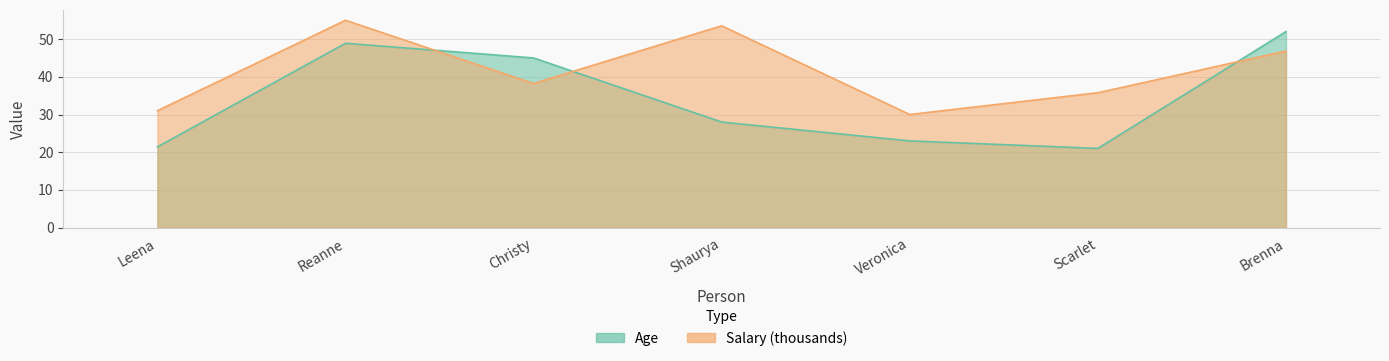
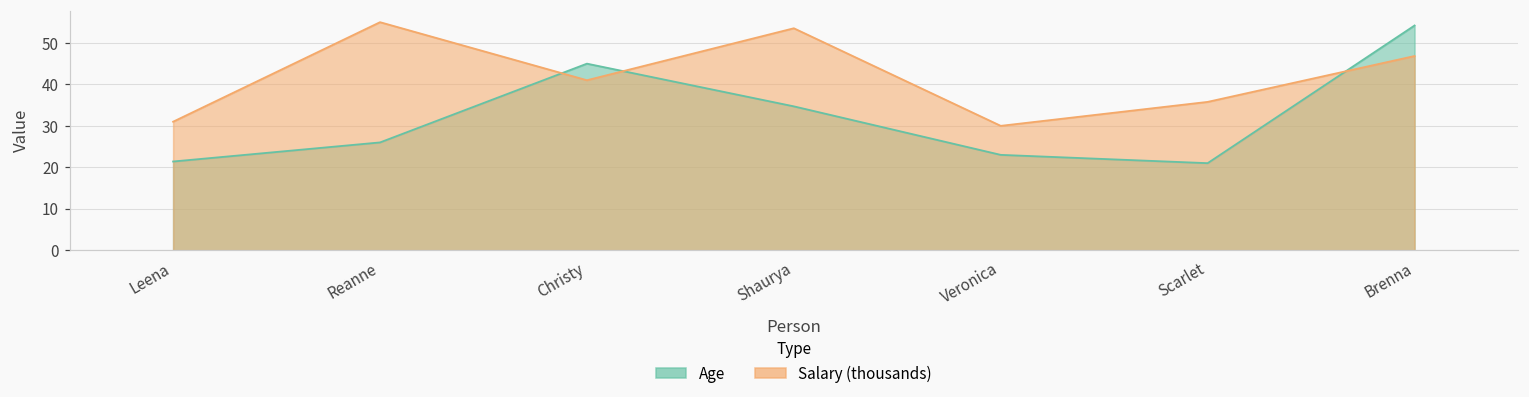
Age, Reanne: 49 -> 26
Salary (thousands), Christy: 38 -> 41
Age, Shaurya: 28 -> 35
Age, Brenna: 52 -> 54
